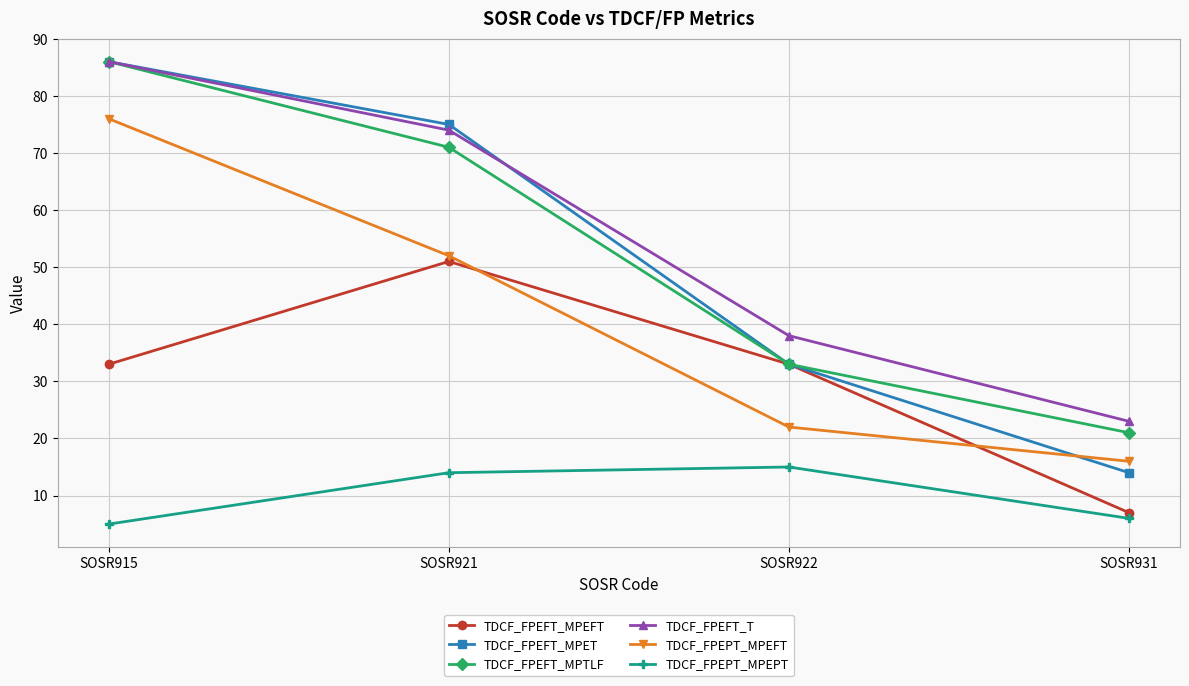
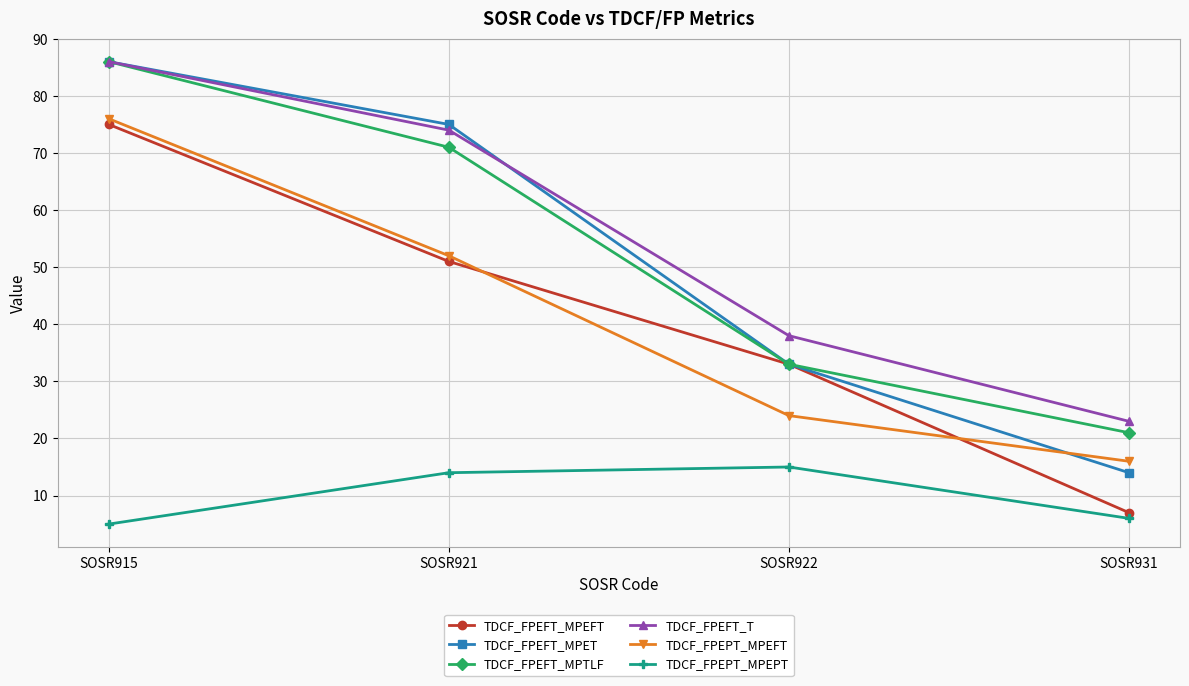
TDCF_FPEFT_MPEFT, SOSR915: 33 -> 75
TDCF_FPEPT_MPEFT, SOSR922: 22 -> 24
